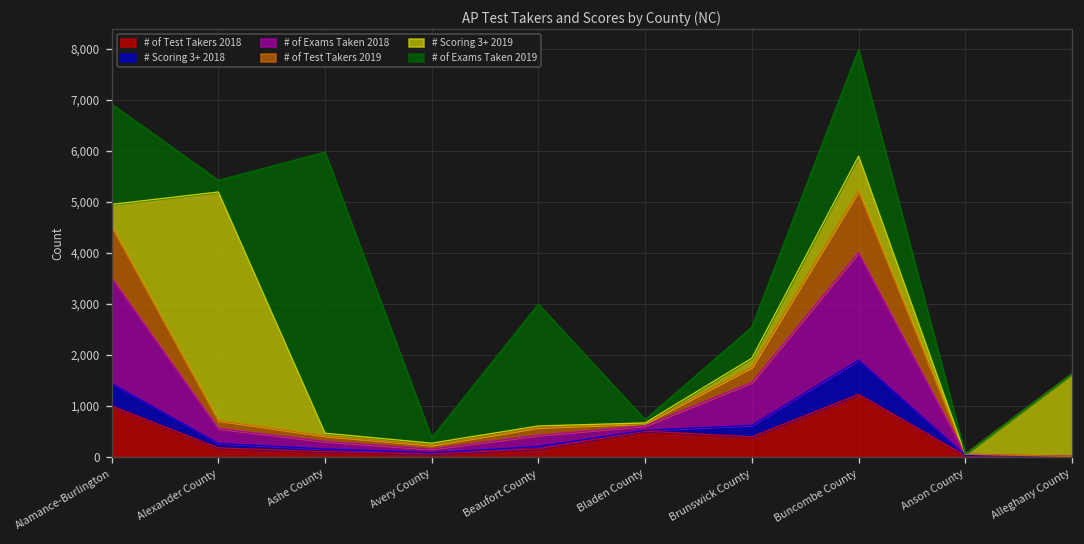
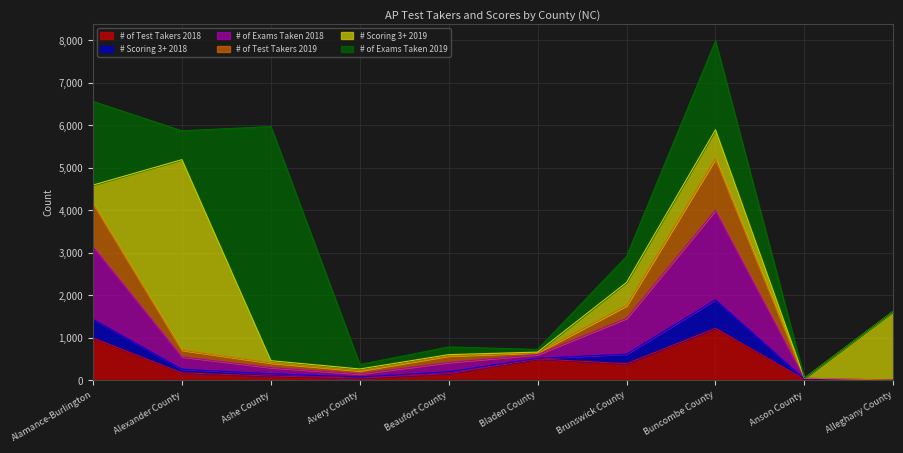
# of Exams Taken 2018, Alamance-Burlington: 2,100 -> 1,700
# of Exams Taken 2019, Alexander County: 200 -> 700
# of Exams Taken 2019, Beaufort County: 2,400 -> 200
# Scoring 3+ 2019, Brunswick County: 200 -> 600
